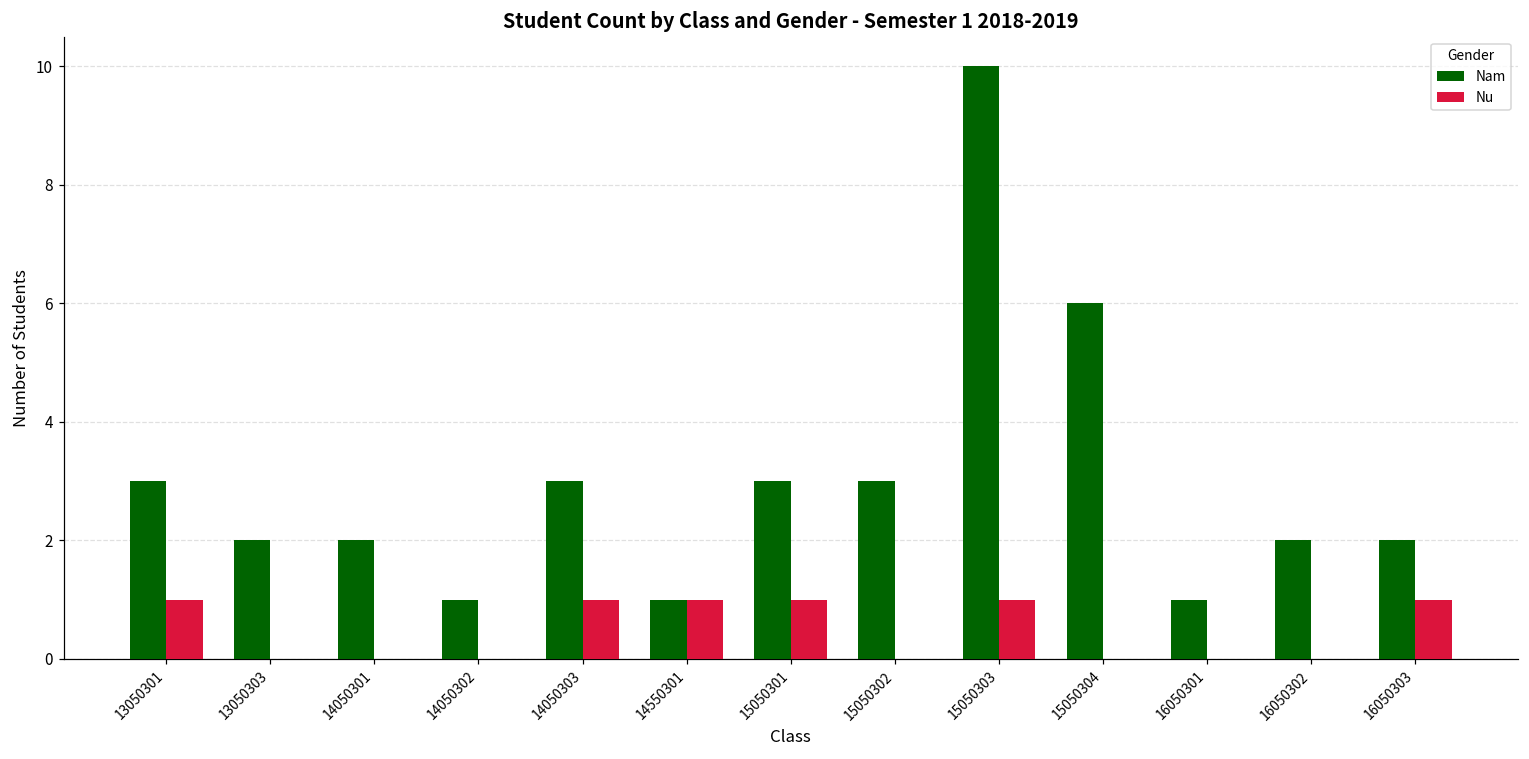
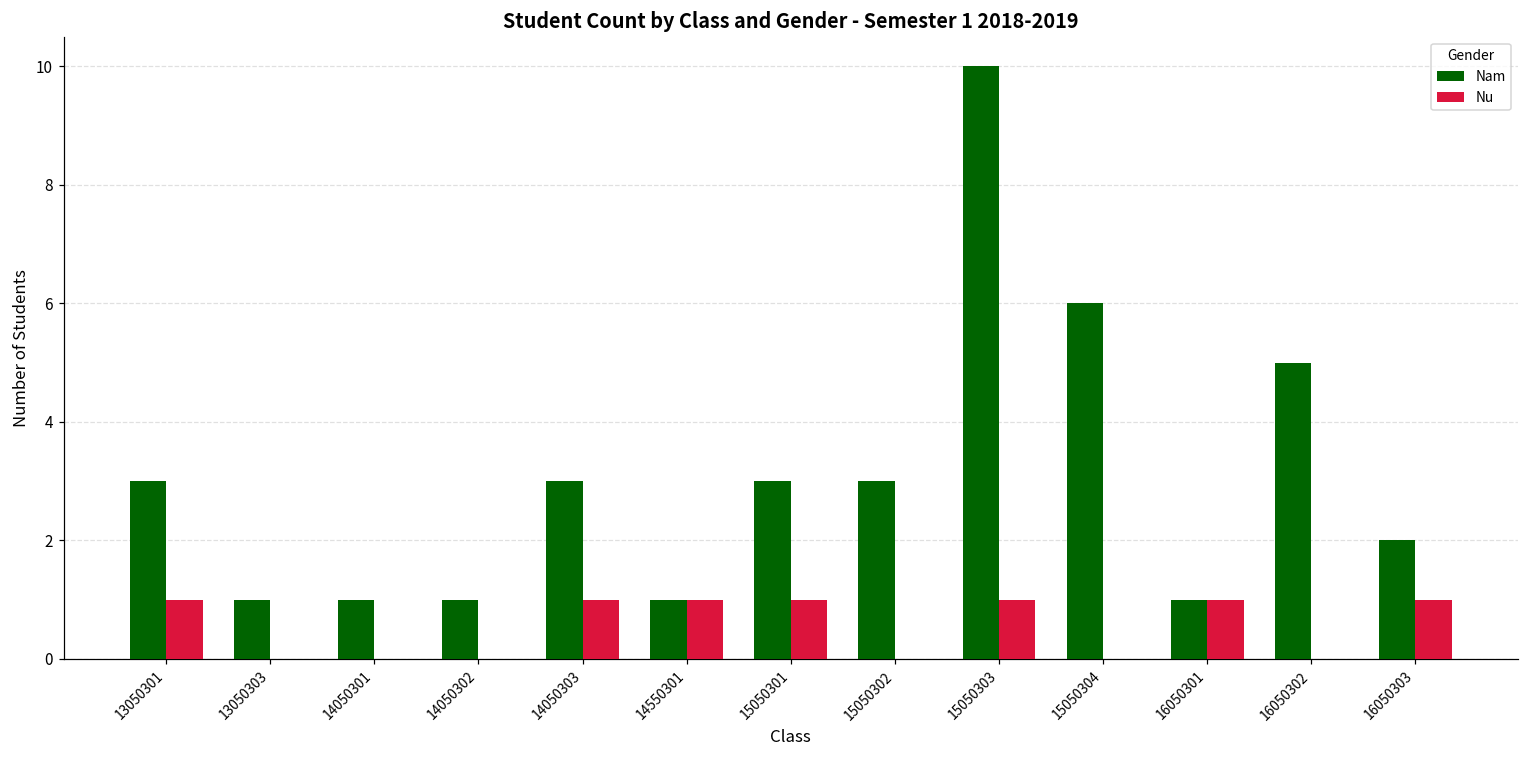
Nam, 13050303: 2 -> 1
Nam, 14050301: 2 -> 1
Nu, 16050301: 0 -> 1
Nam, 16050302: 2 -> 5
